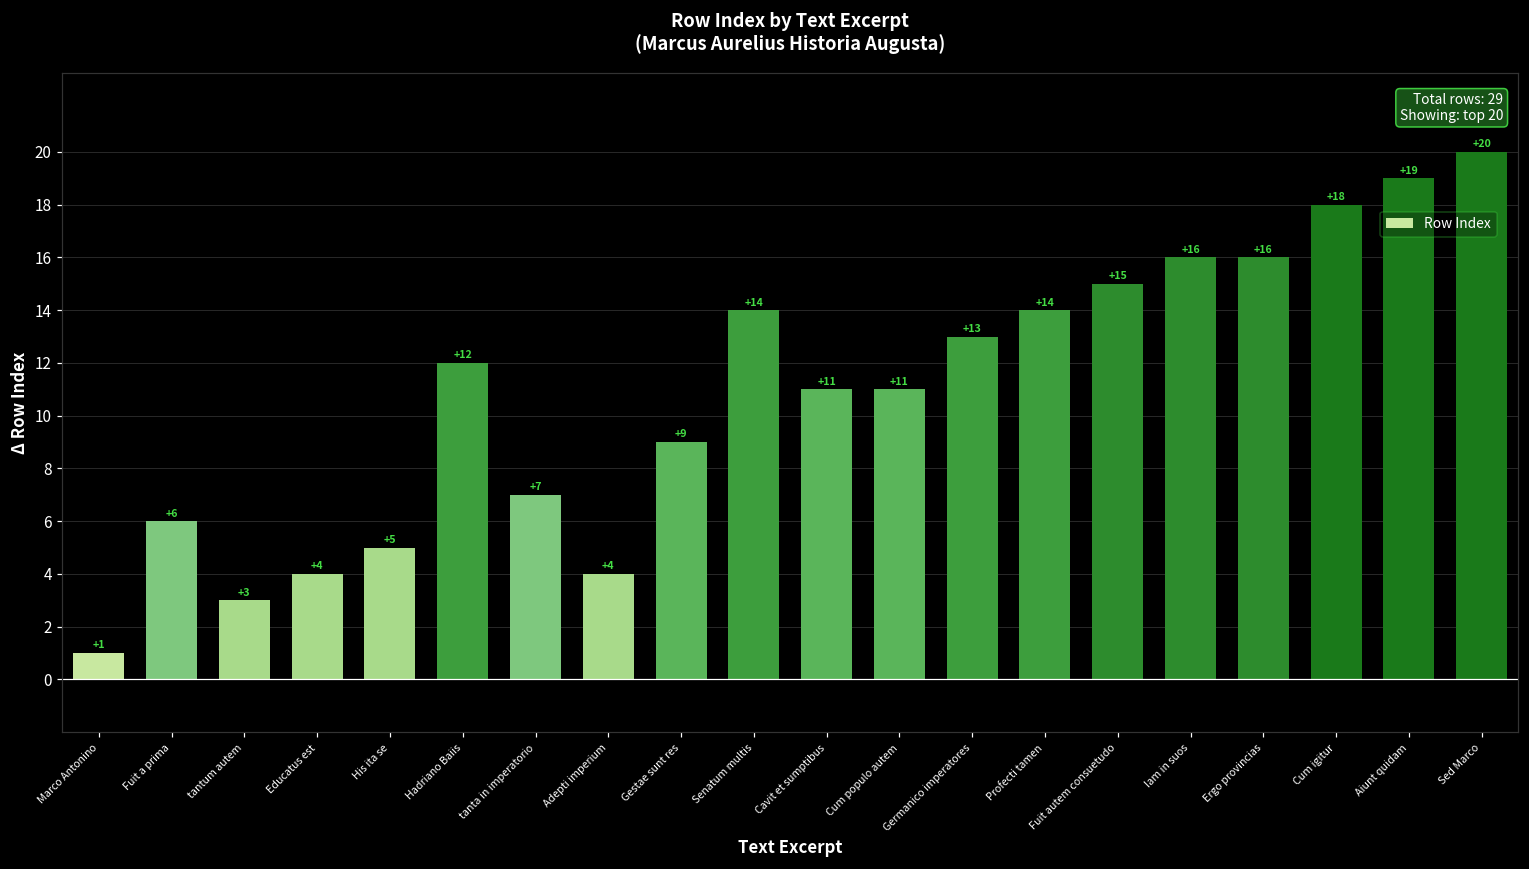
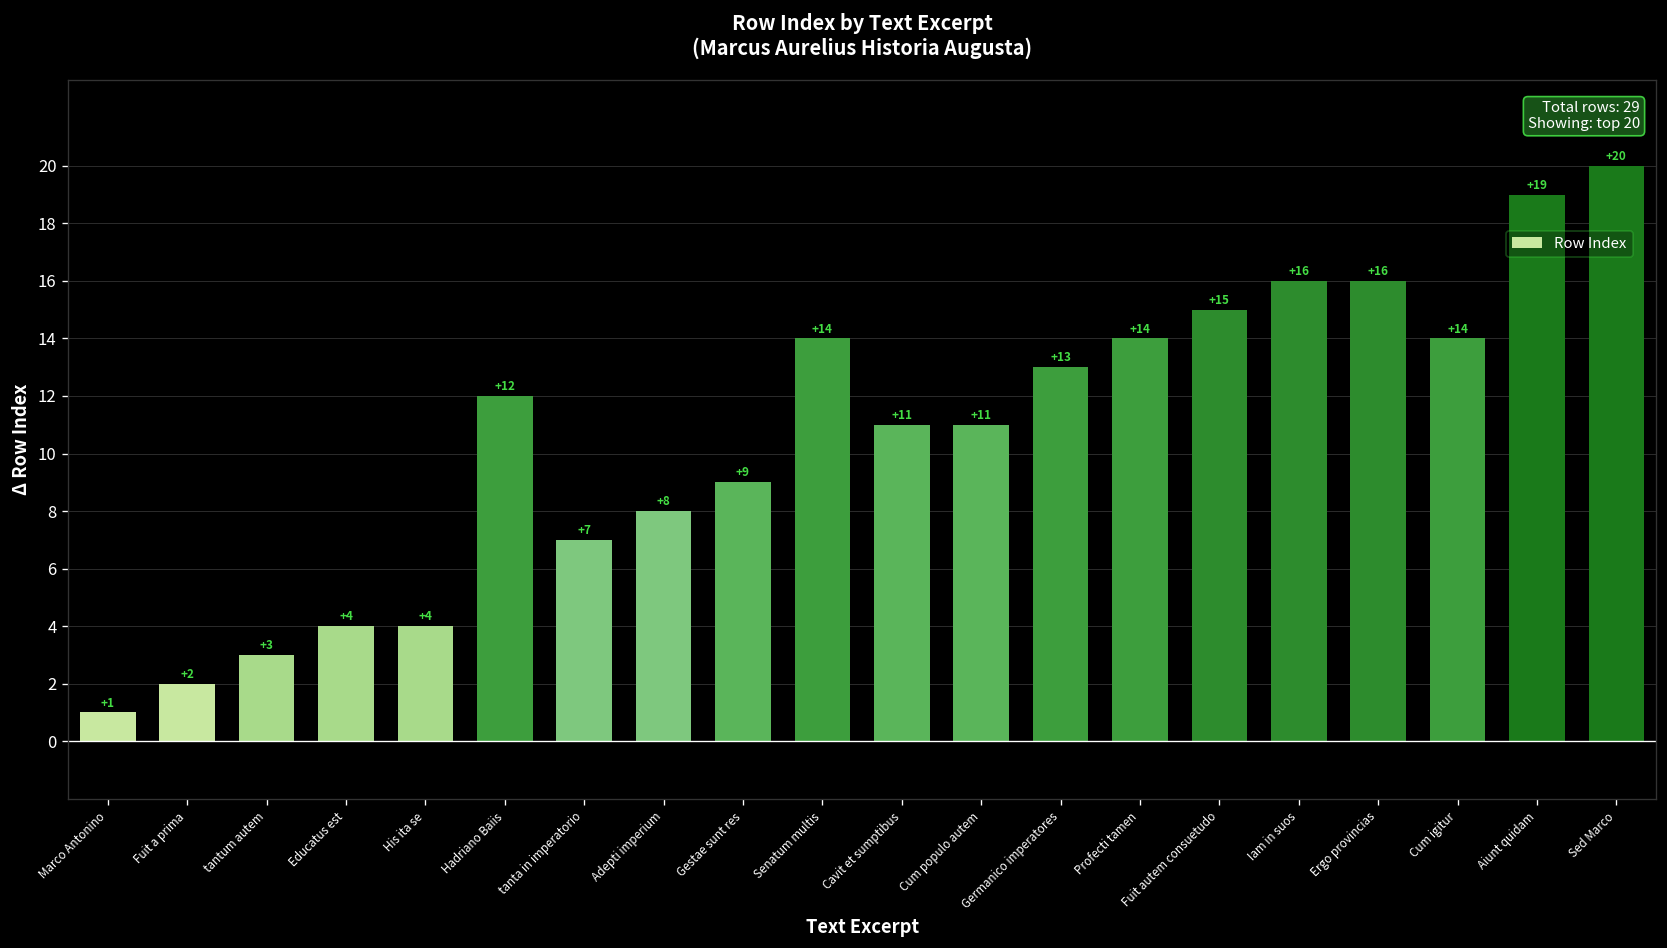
Fuit a prima: +6 -> +2
His ita se: +5 -> +4
Adepti imperium: +4 -> +8
Cum igitur: +18 -> +14
